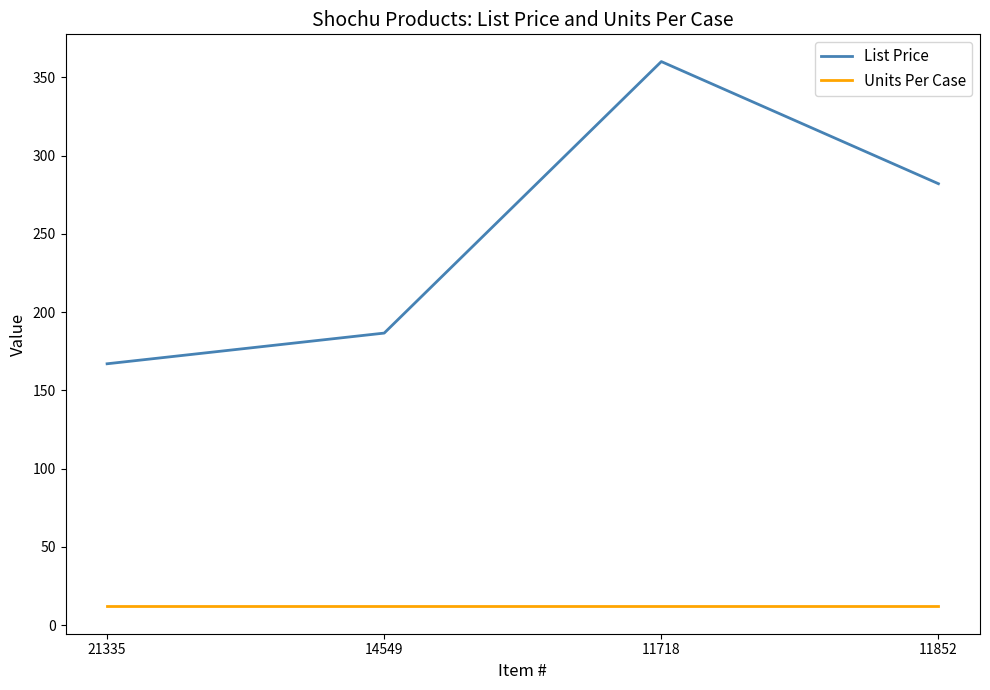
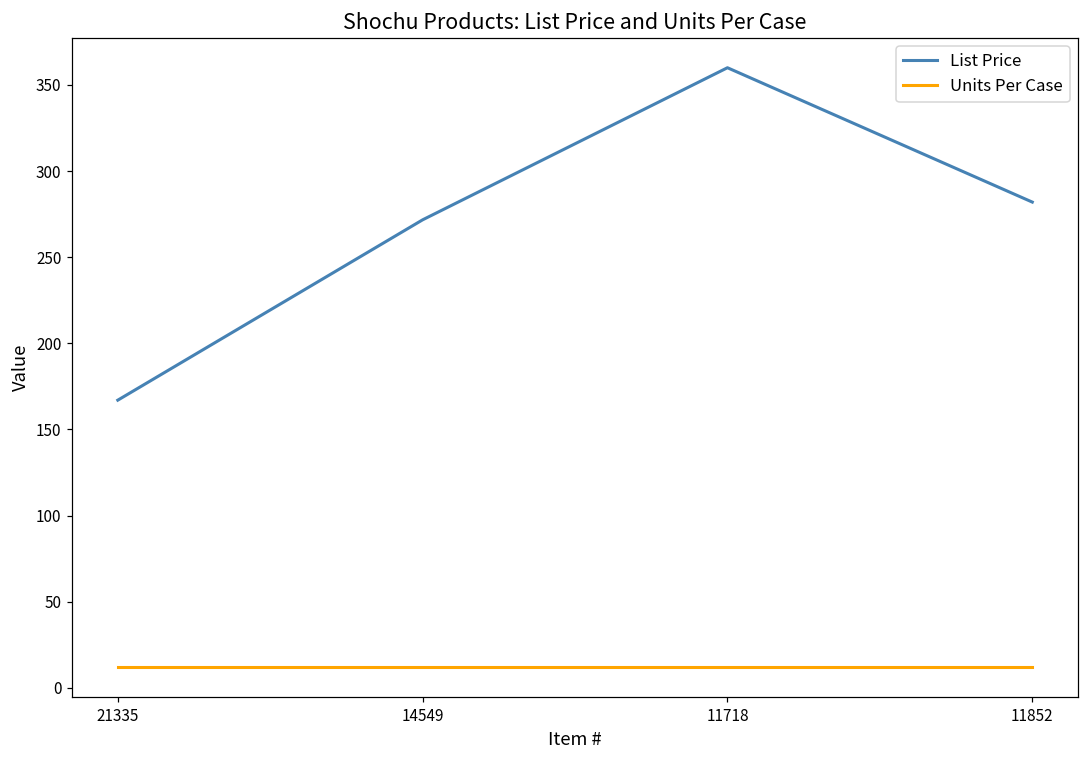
List Price, 14549: 187 -> 272
